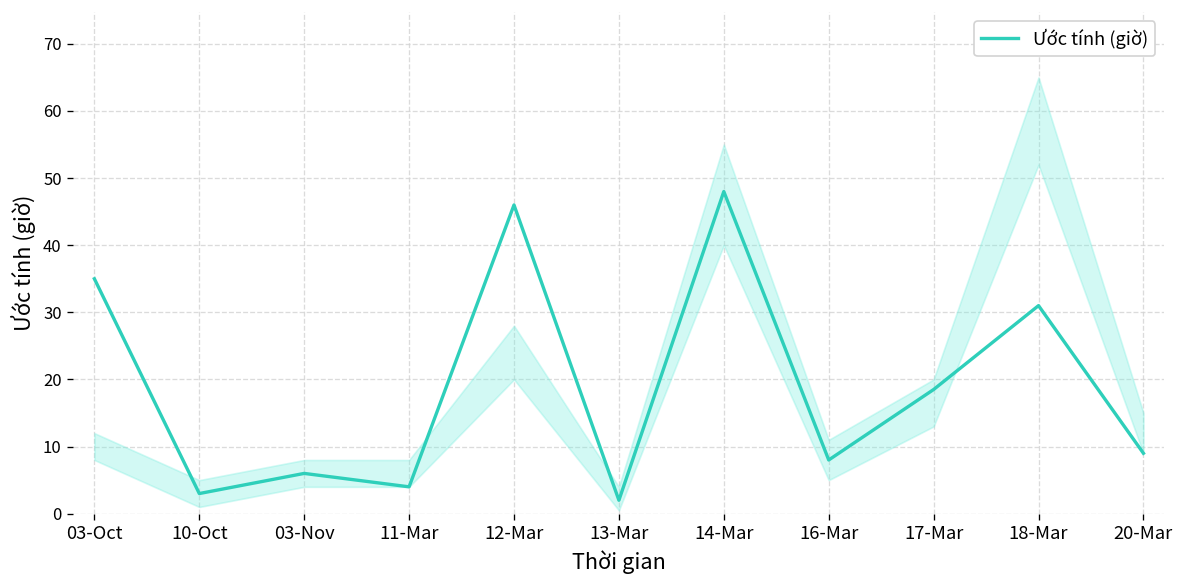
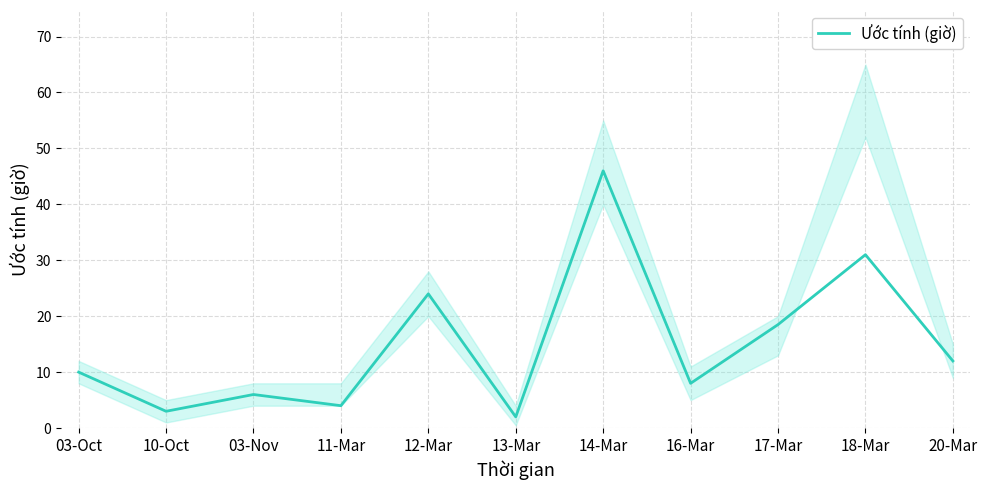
Ước tính (giờ), 03-Oct: 35 -> 10
Ước tính (giờ), 12-Mar: 46 -> 24
Ước tính (giờ), 14-Mar: 48 -> 46
Ước tính (giờ), 20-Mar: 9 -> 12
